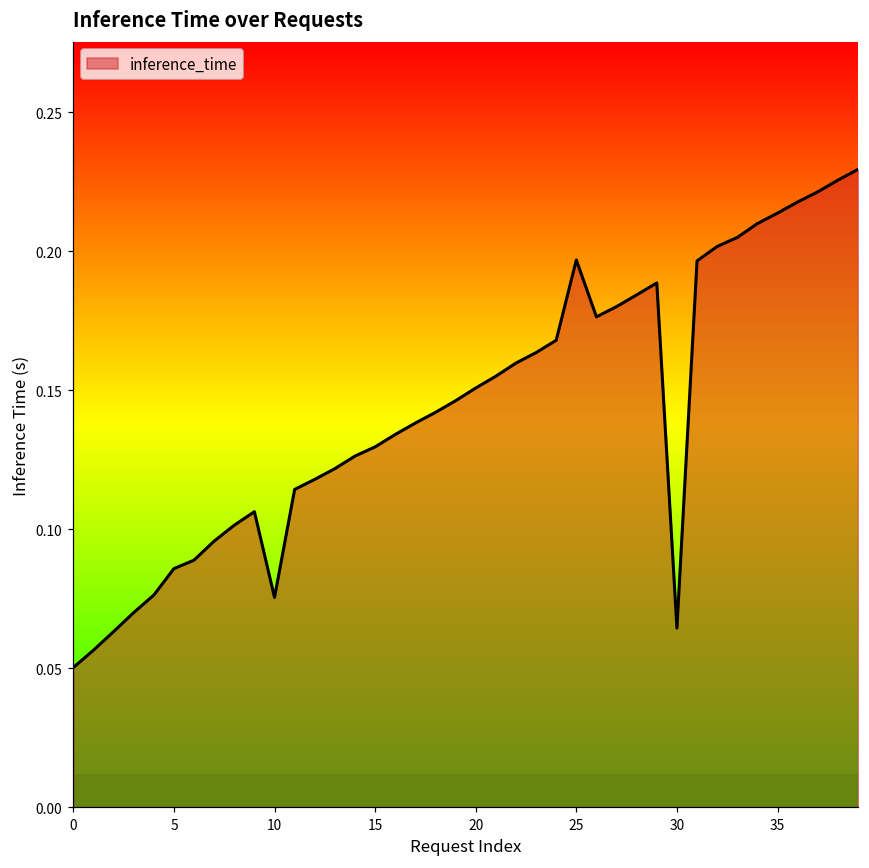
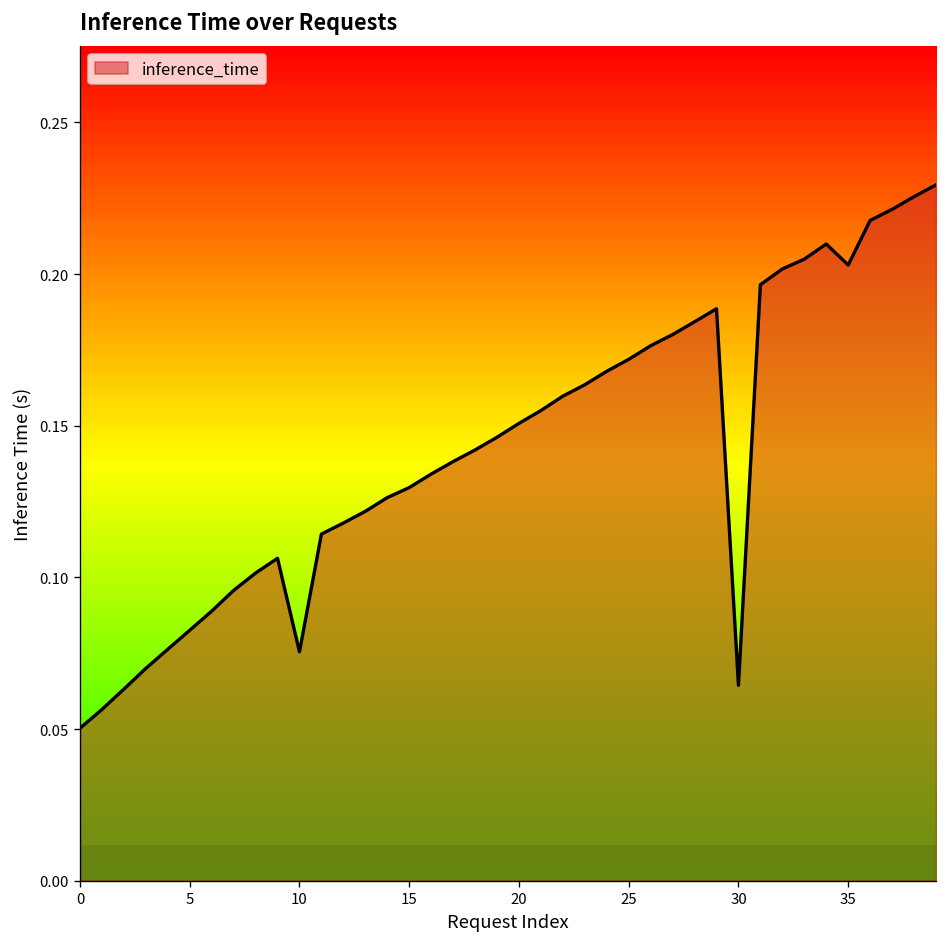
5: 0.086 -> 0.083
25: 0.197 -> 0.172
35: 0.214 -> 0.203
